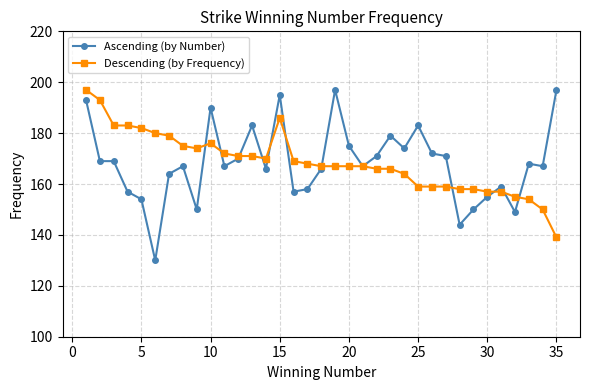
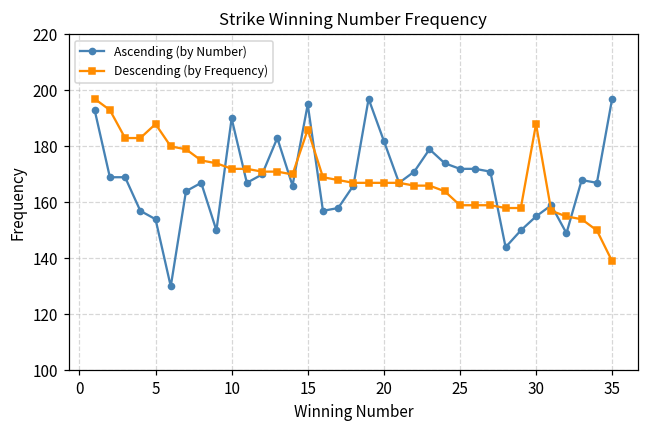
Descending (by Frequency), 5: 182 -> 188
Descending (by Frequency), 10: 176 -> 172
Ascending (by Number), 20: 175 -> 182
Ascending (by Number), 25: 183 -> 172
Descending (by Frequency), 30: 157 -> 188
